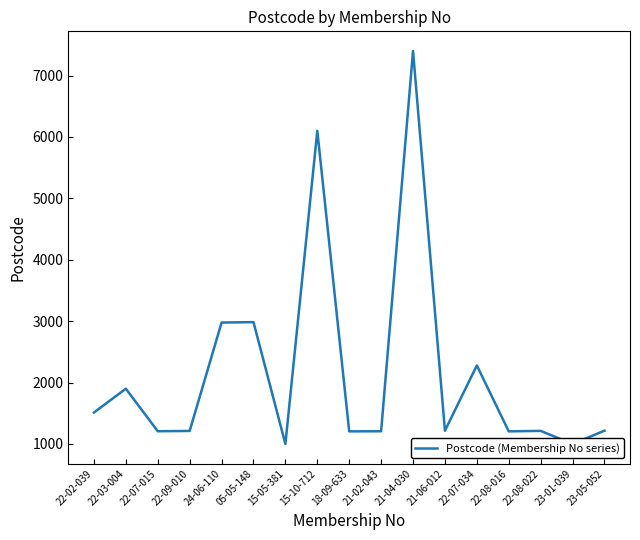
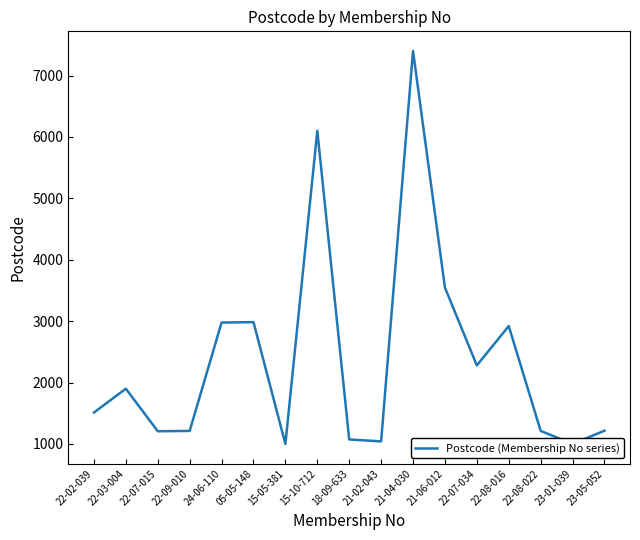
18-09-633: 1200 -> 1100
21-02-043: 1200 -> 1000
21-06-012: 1200 -> 3500
22-08-016: 1200 -> 2900
